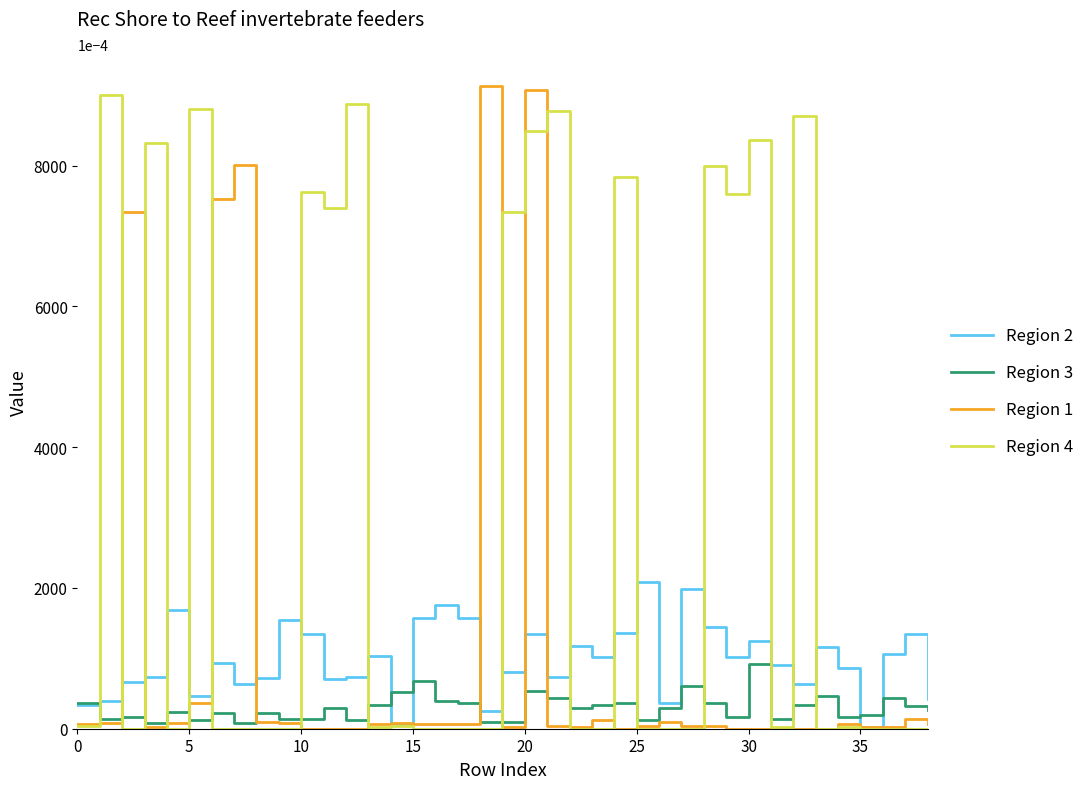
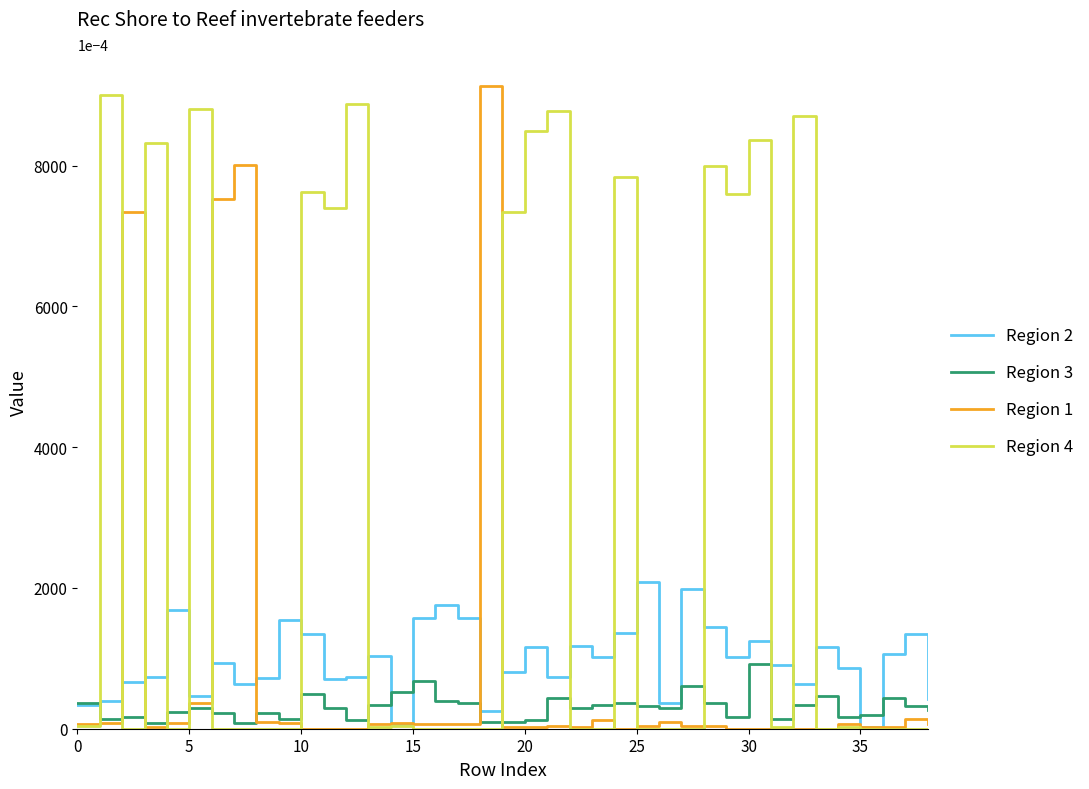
Region 3, 5: 0.01 -> 0.03
Region 3, 10: 0.01 -> 0.05
Region 2, 20: 0.13 -> 0.12
Region 3, 20: 0.05 -> 0.01
Region 1, 20: 0.91 -> 0.00
Region 3, 25: 0.01 -> 0.03
